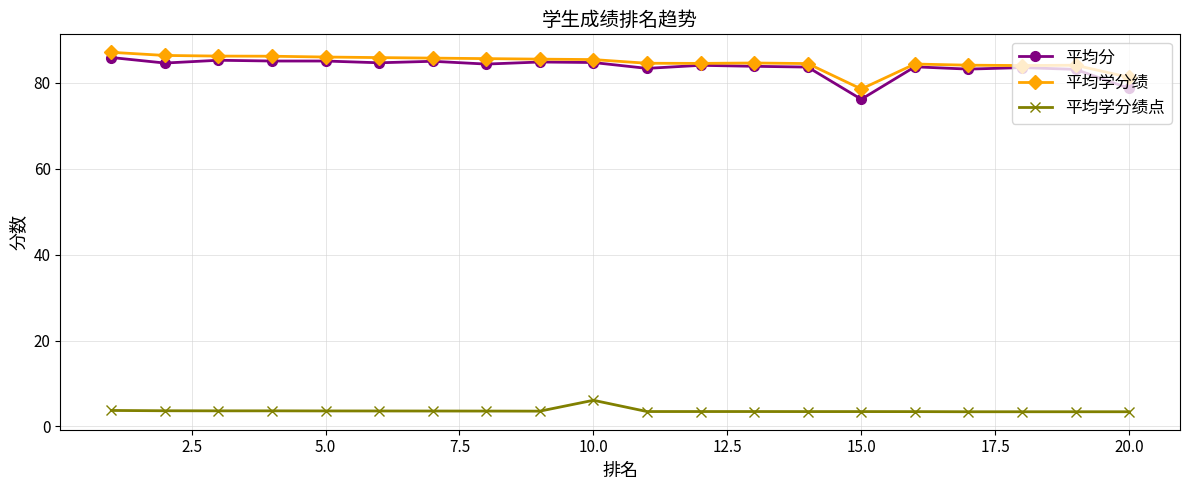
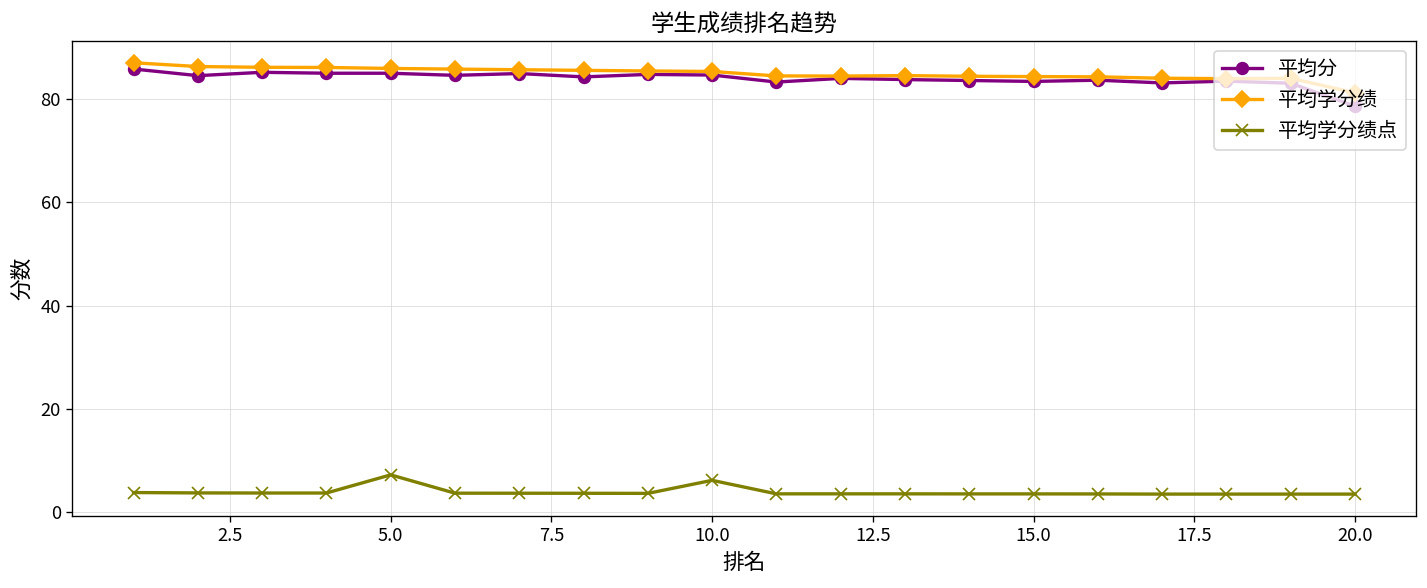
平均学分绩点, 5.0: 4 -> 7
平均分, 15.0: 76 -> 83
平均学分绩, 15.0: 79 -> 84
